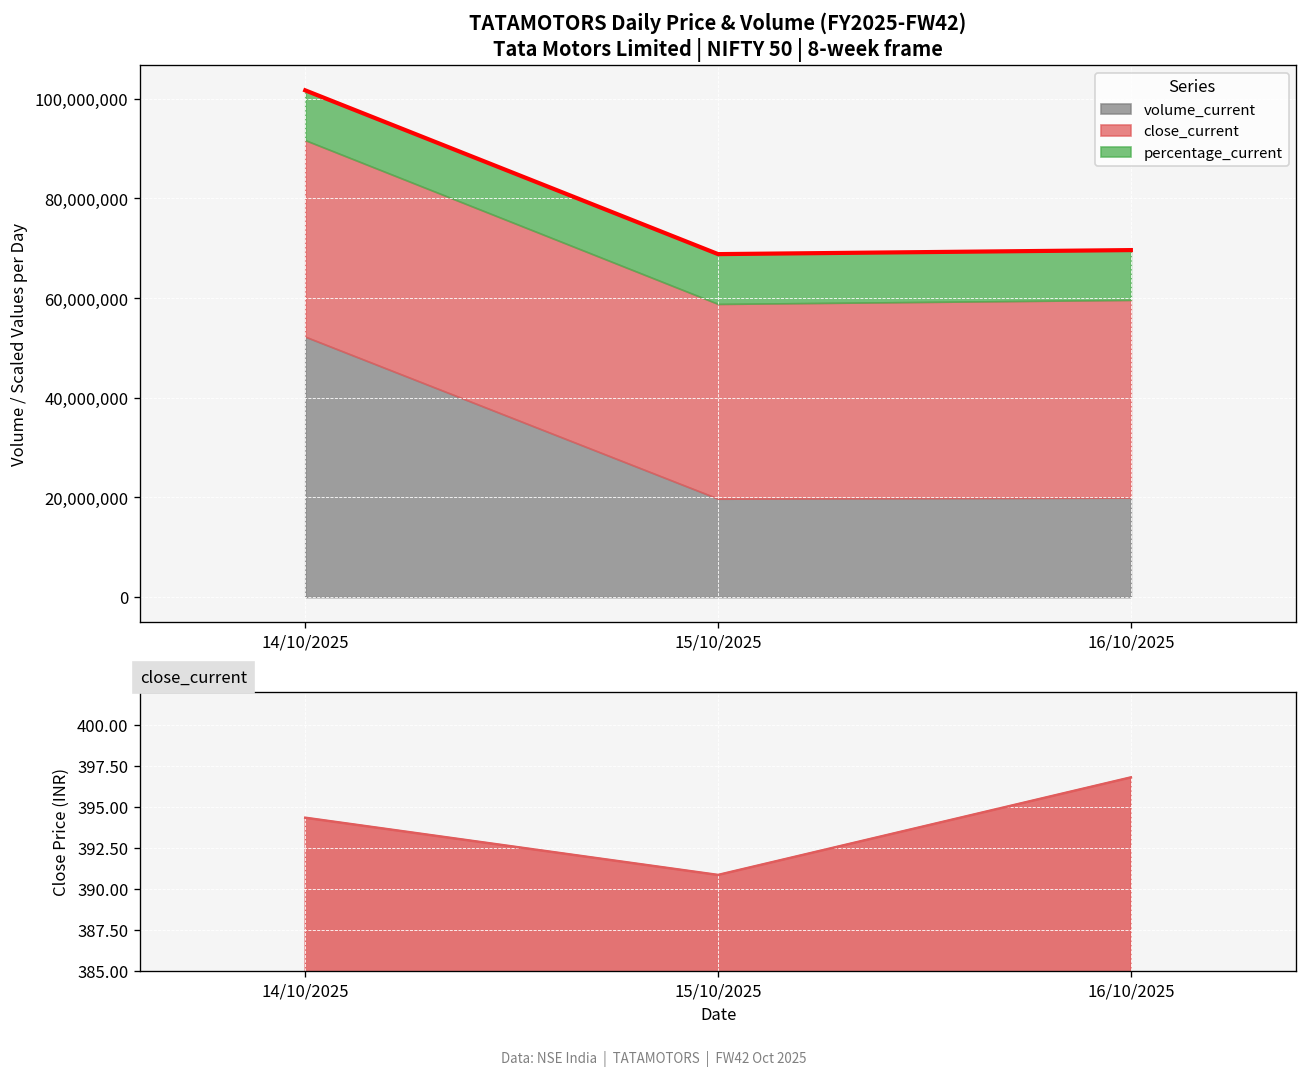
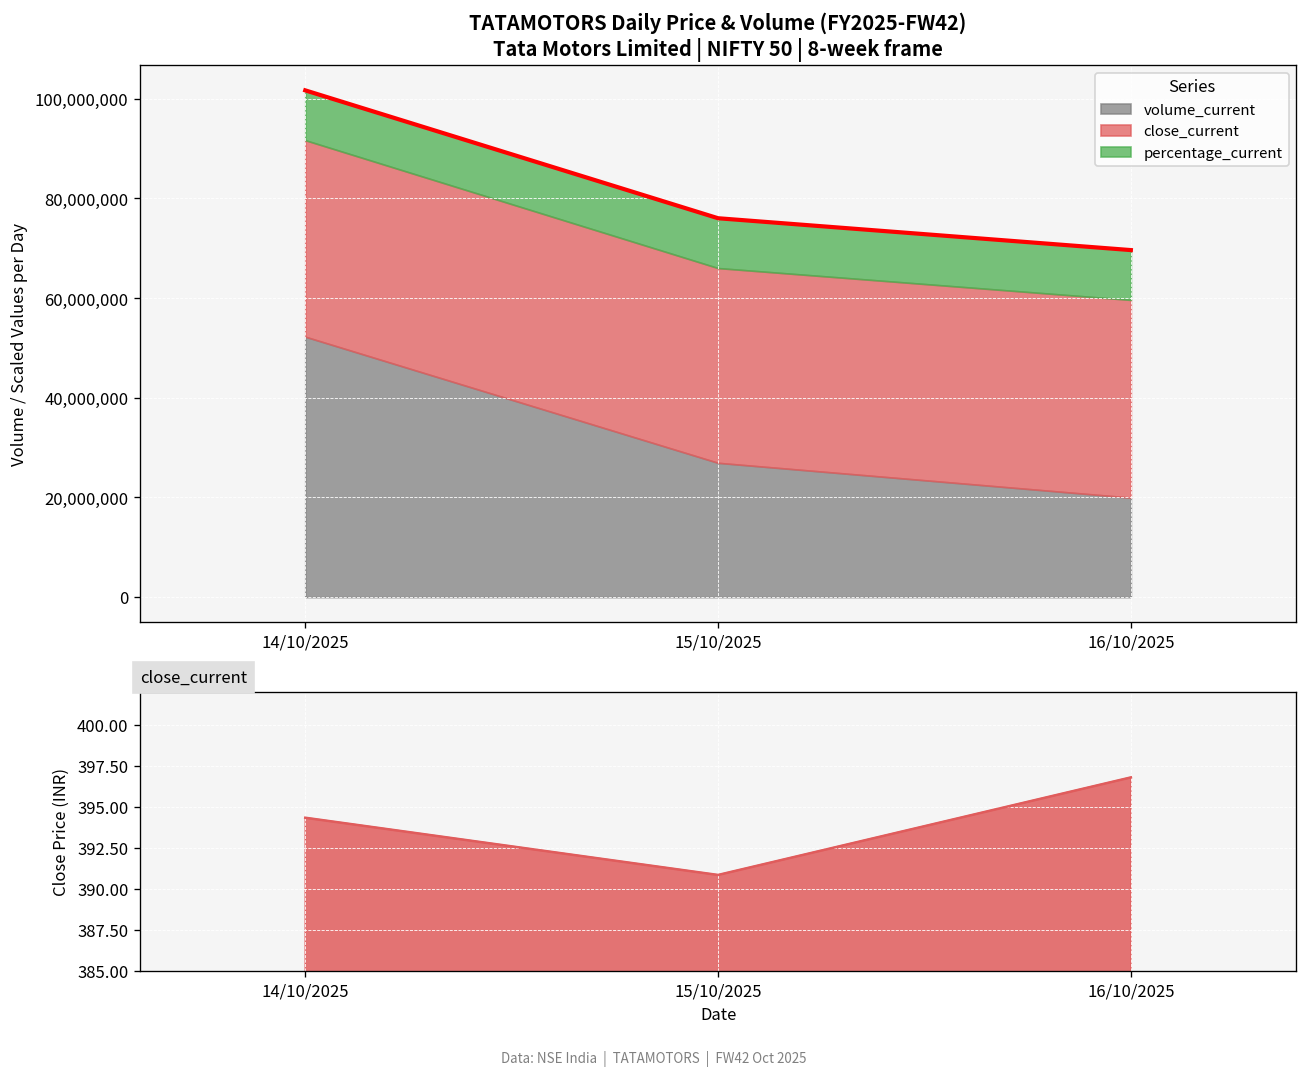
TATAMOTORS Daily Price & Volume (FY2025-FW42) Tata Motors Limited | NIFTY 50 | 8-week frame, volume_current, 15/10/2025: 20,000,000 -> 27,000,000
